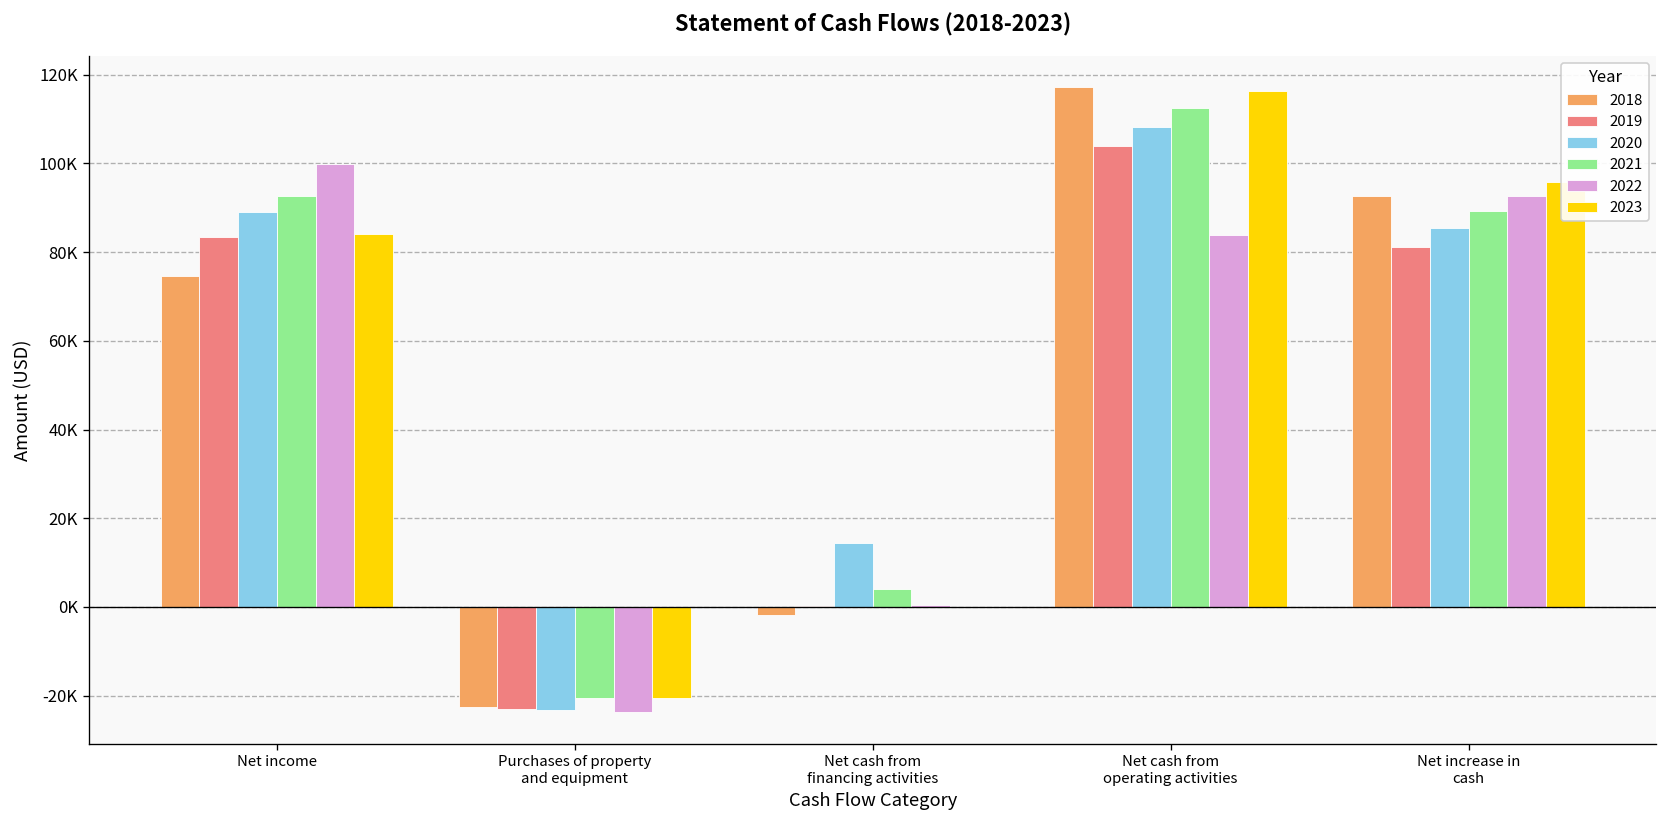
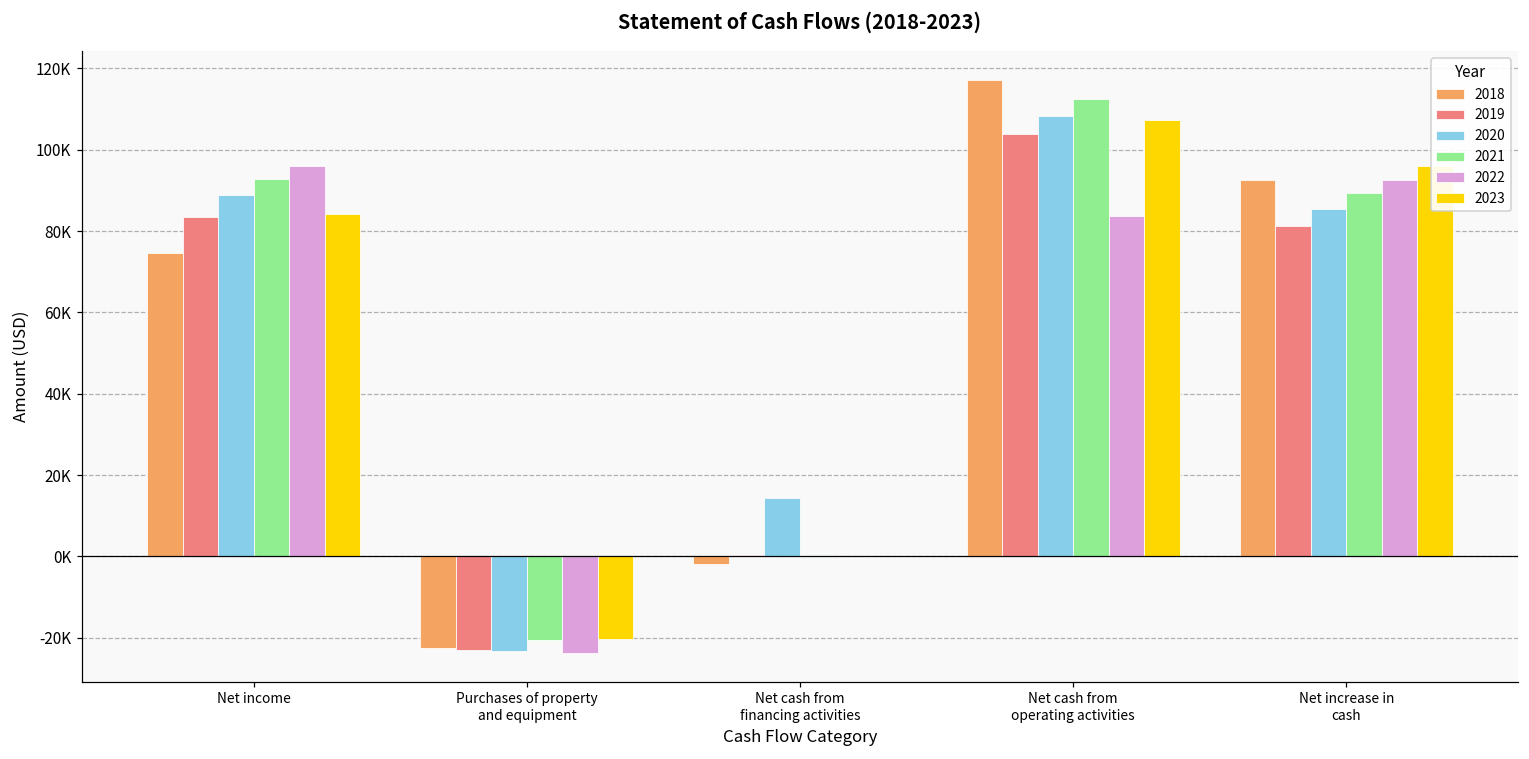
2022, Net income: 100000 -> 96000
2021, Net cash from financing activities: 4000 -> 0
2023, Net cash from operating activities: 116000 -> 107000
